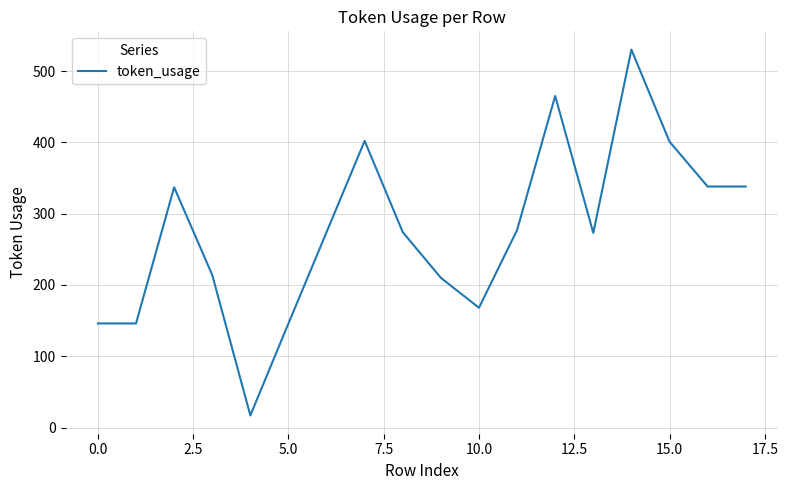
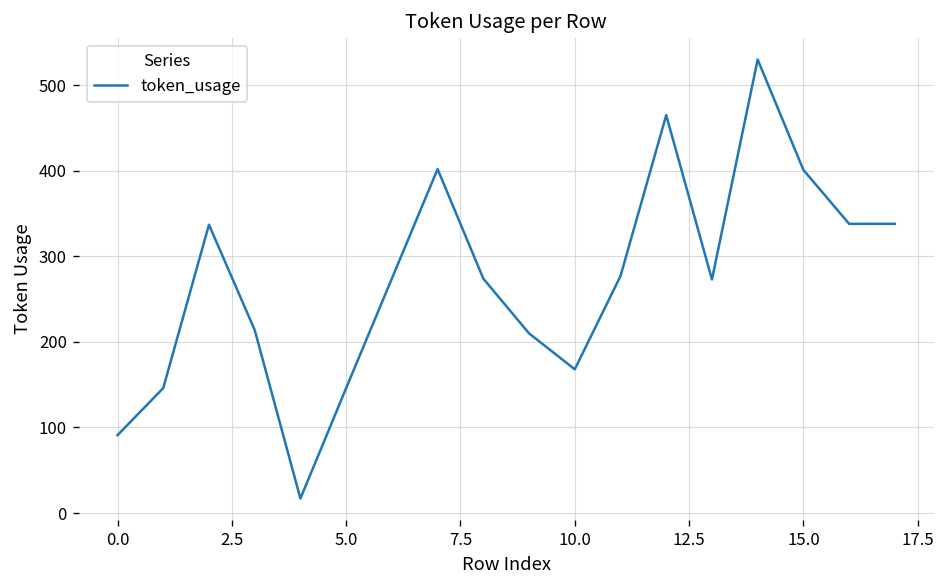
0.0: 150 -> 90
